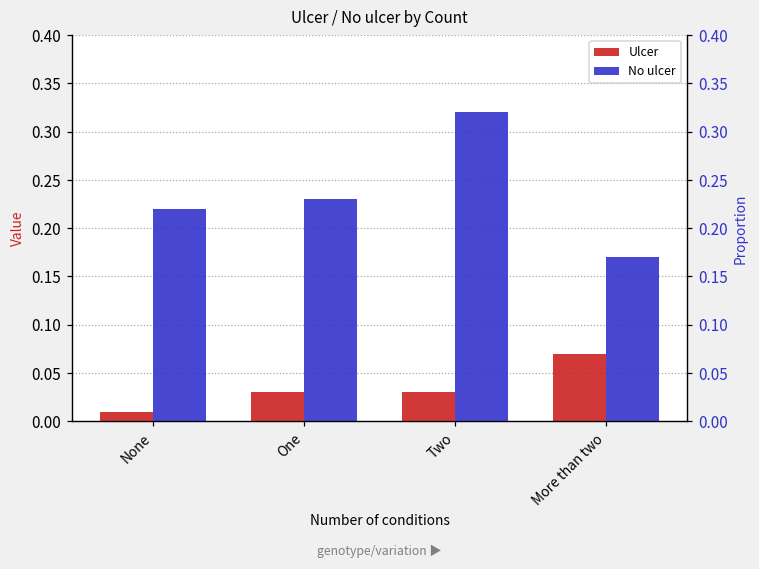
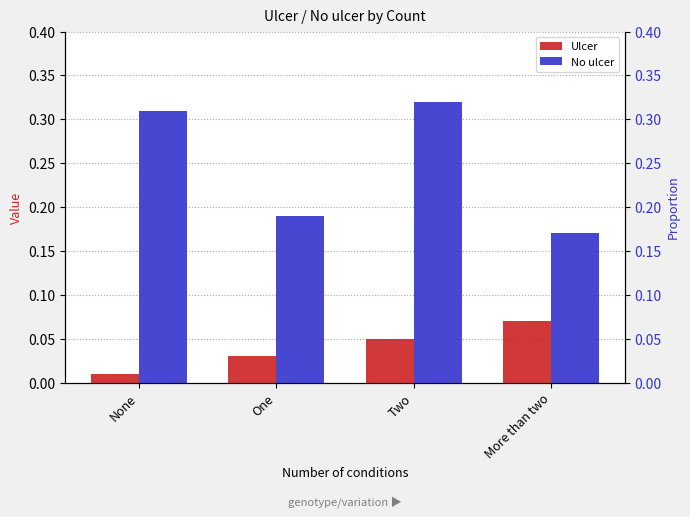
No ulcer, None: 0.22 -> 0.31
No ulcer, One: 0.23 -> 0.19
Ulcer, Two: 0.03 -> 0.05
